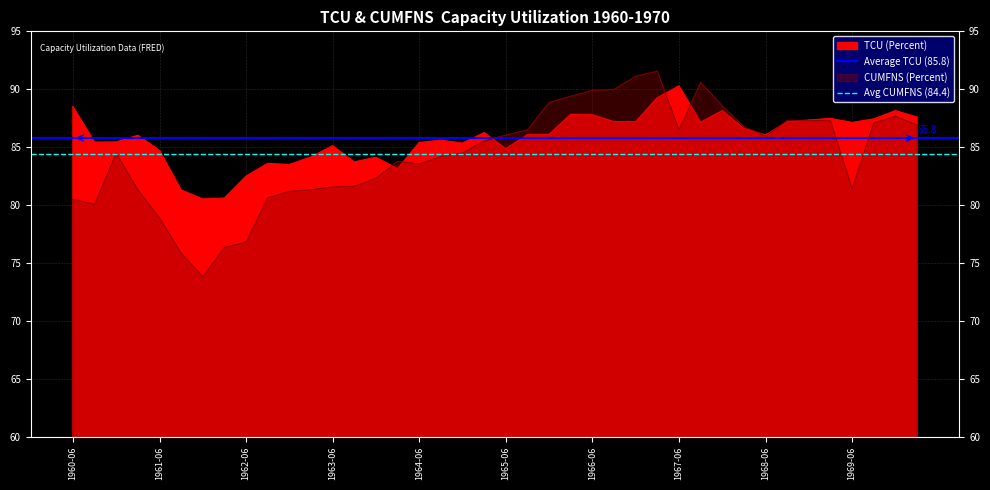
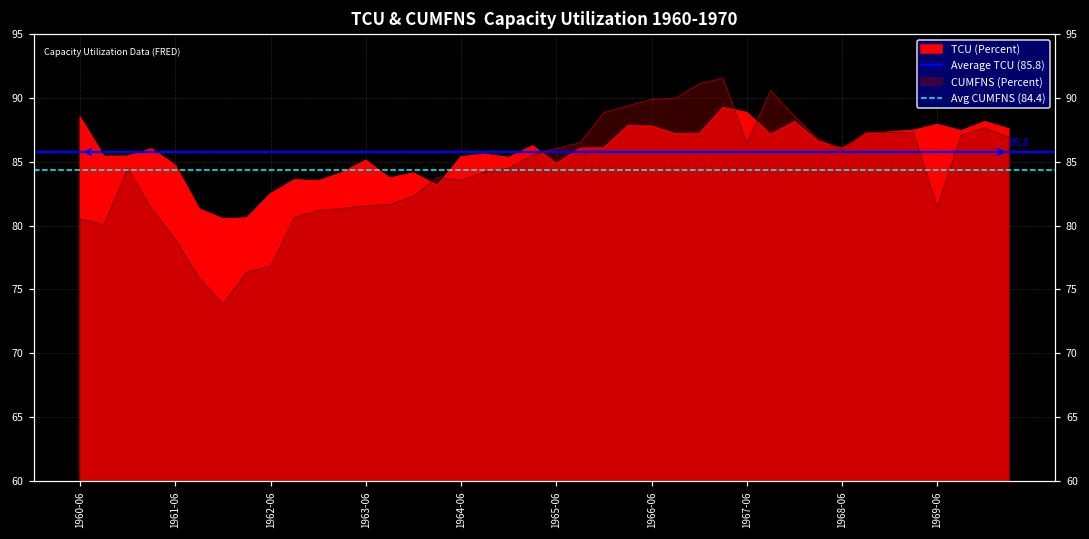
TCU (Percent), 1967-06: 90.3 -> 88.9
TCU (Percent), 1969-06: 87.1 -> 87.9
